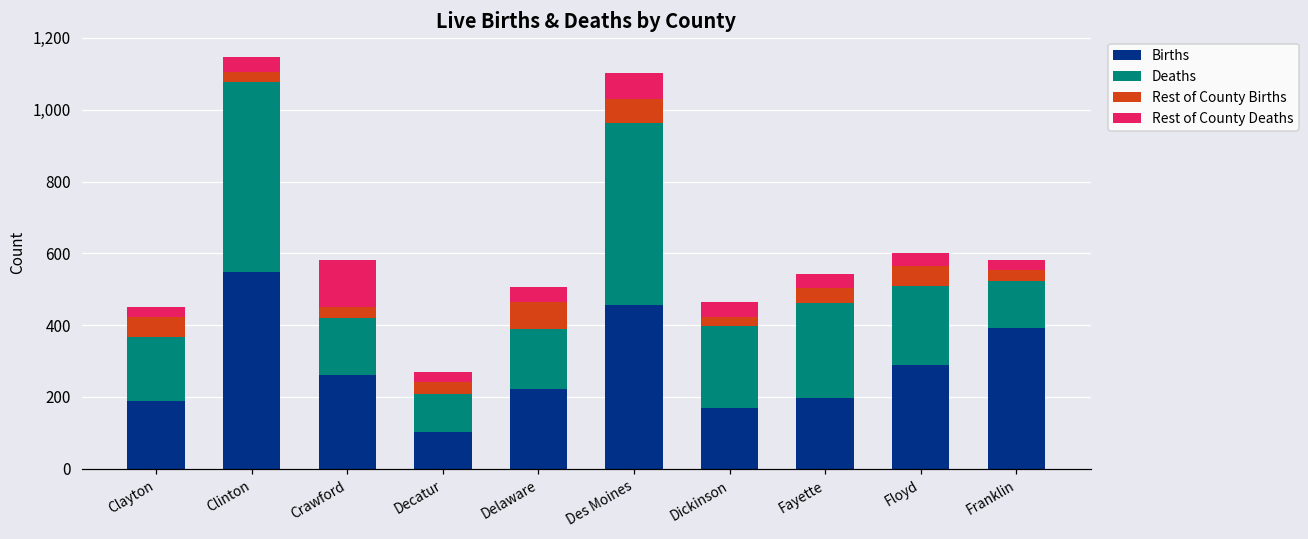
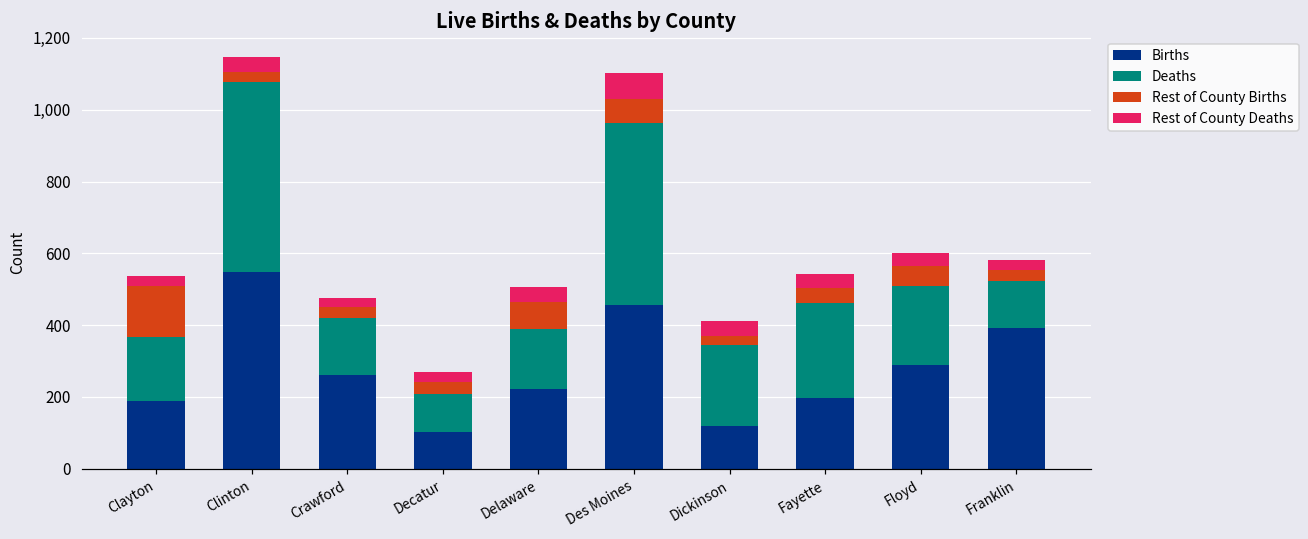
Rest of County Births, Clayton: 60 -> 140
Rest of County Deaths, Crawford: 130 -> 20
Births, Dickinson: 170 -> 120
